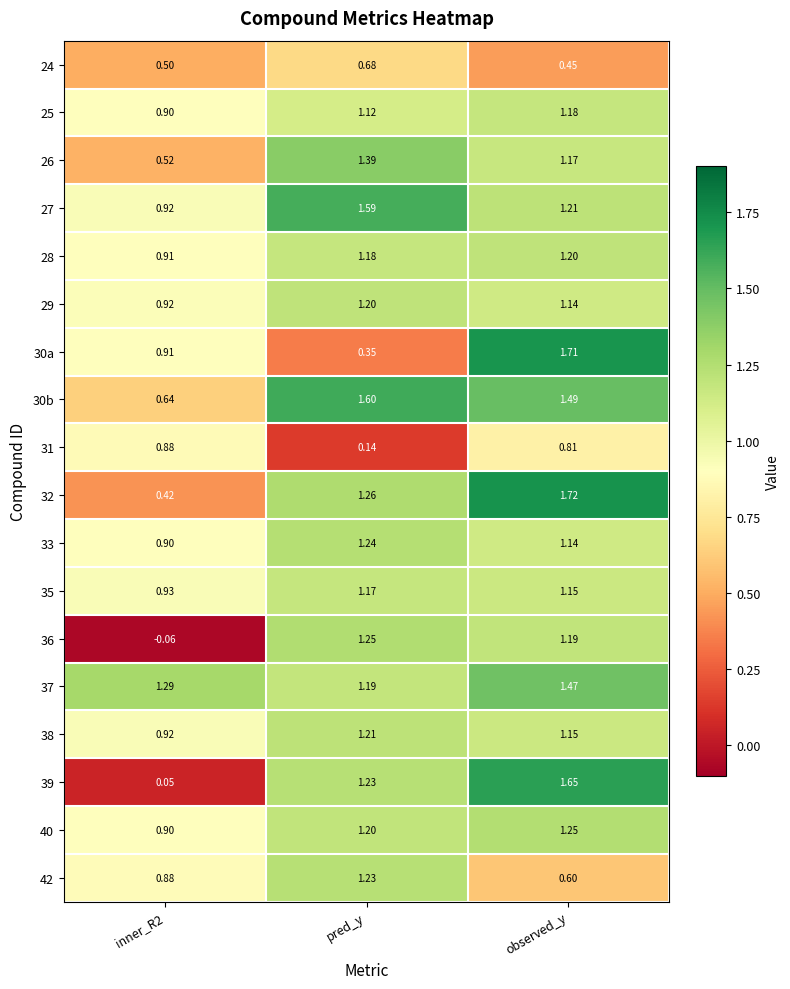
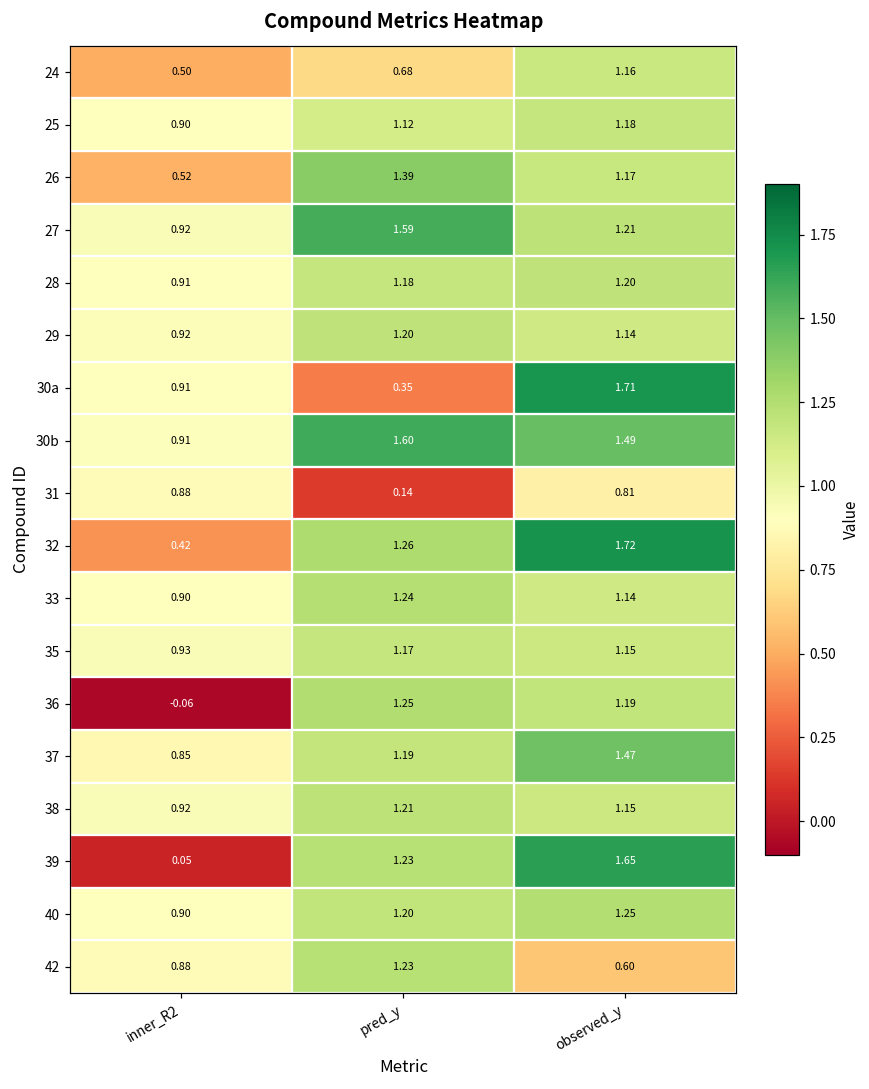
24, observed_y: 0.45 -> 1.16
30b, inner_R2: 0.64 -> 0.91
37, inner_R2: 1.29 -> 0.85
